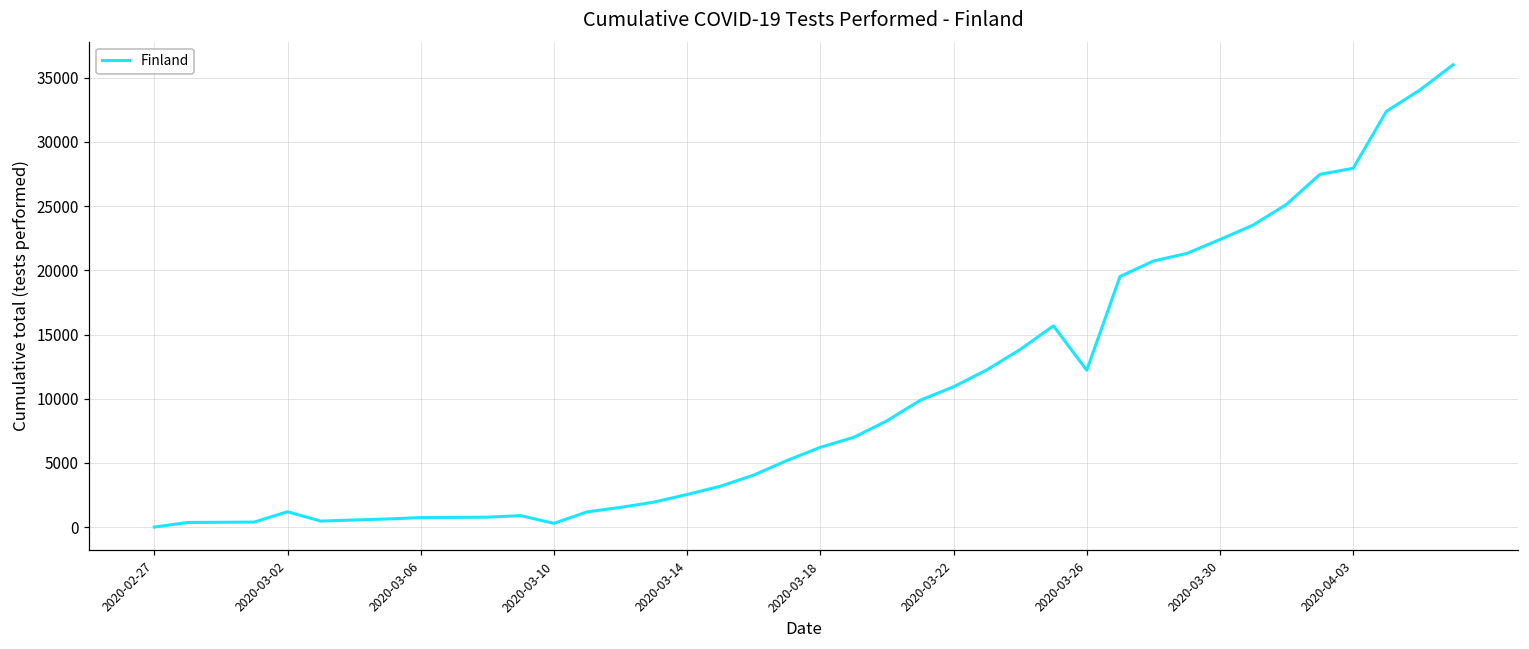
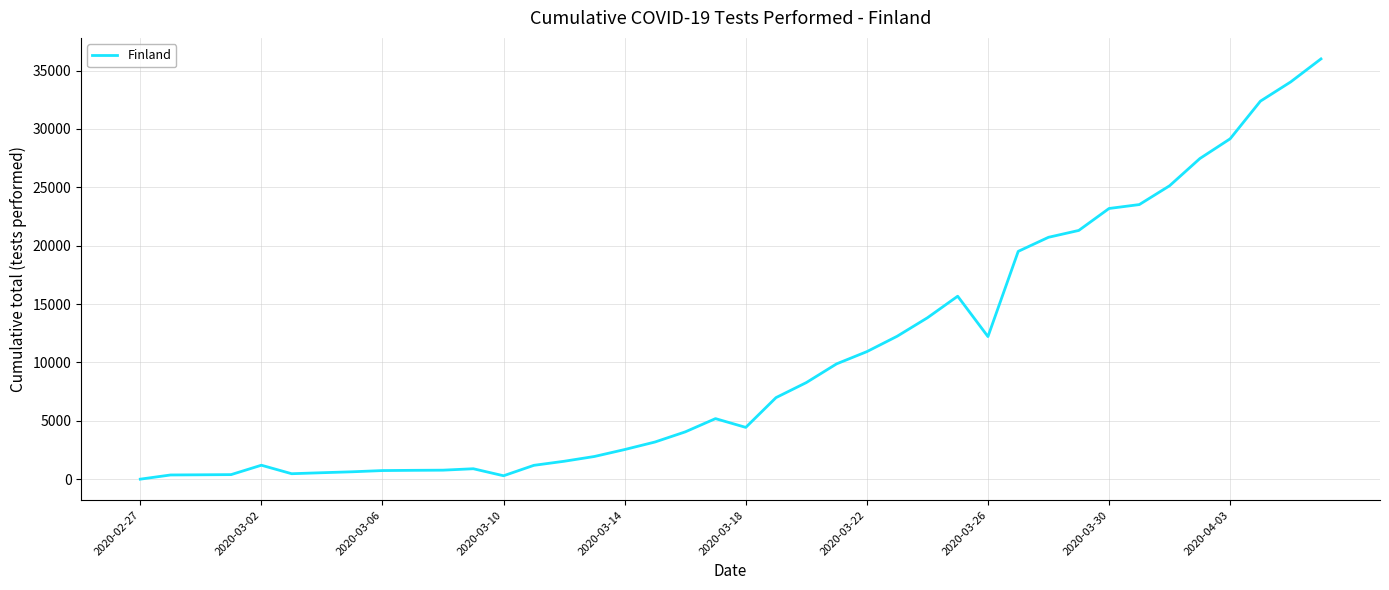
2020-03-18: 6200 -> 4400
2020-03-30: 22400 -> 23200
2020-04-03: 27900 -> 29200
